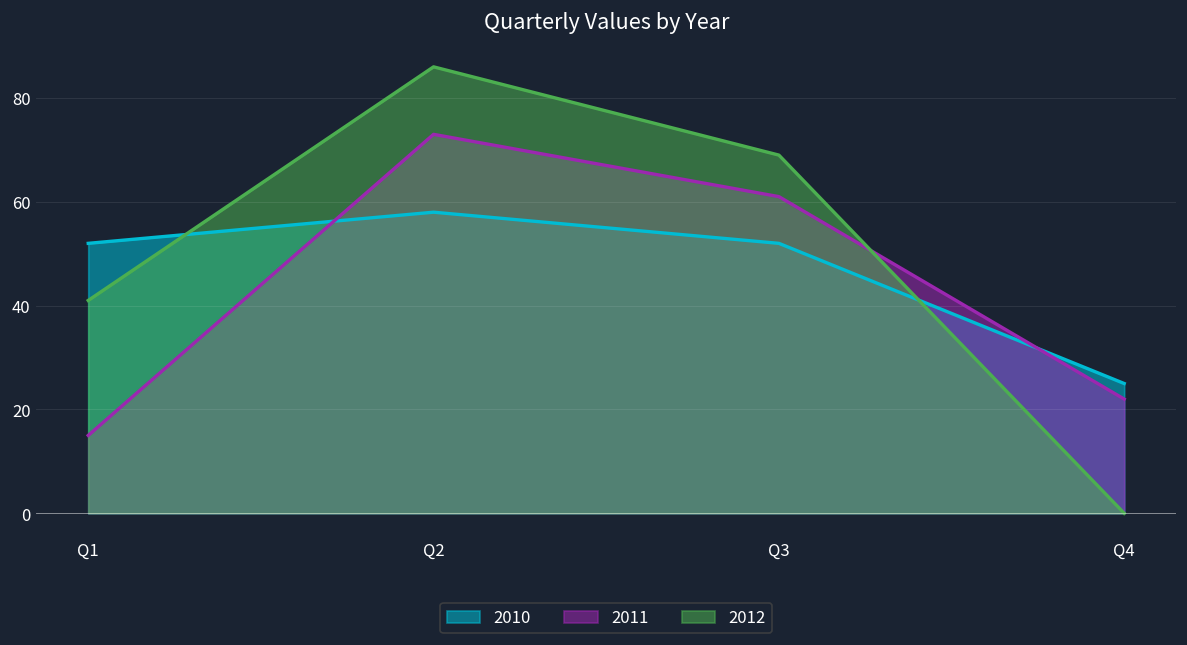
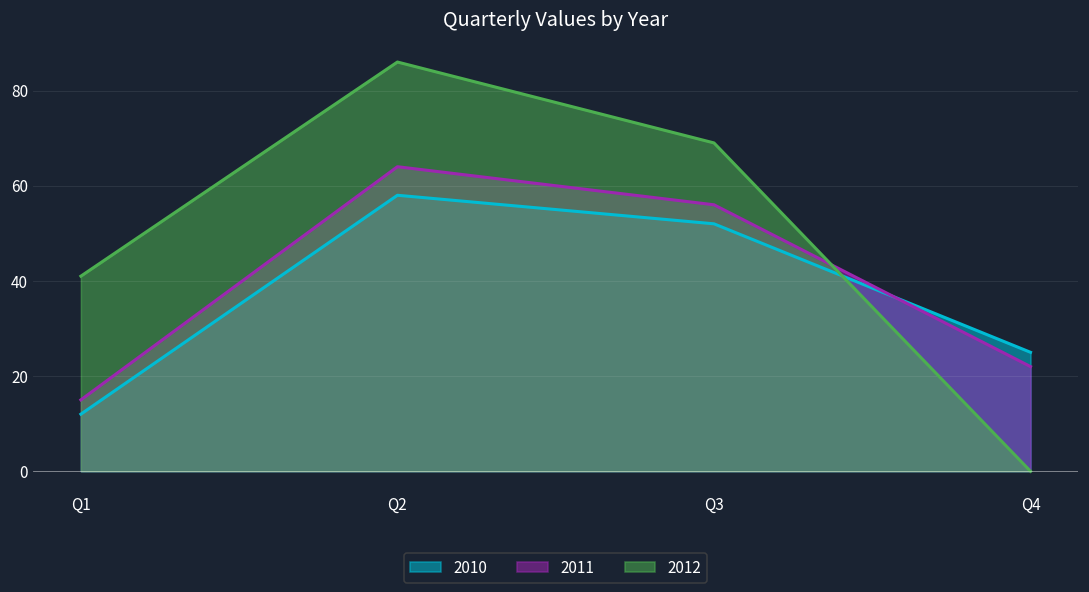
2010, Q1: 52 -> 12
2011, Q2: 73 -> 64
2011, Q3: 61 -> 56
